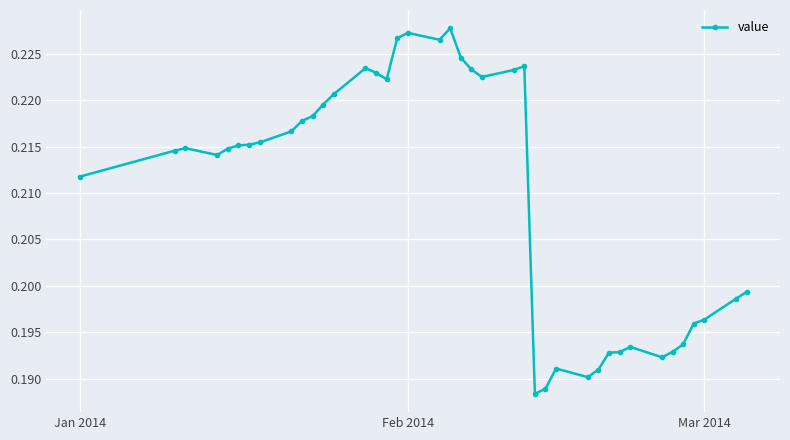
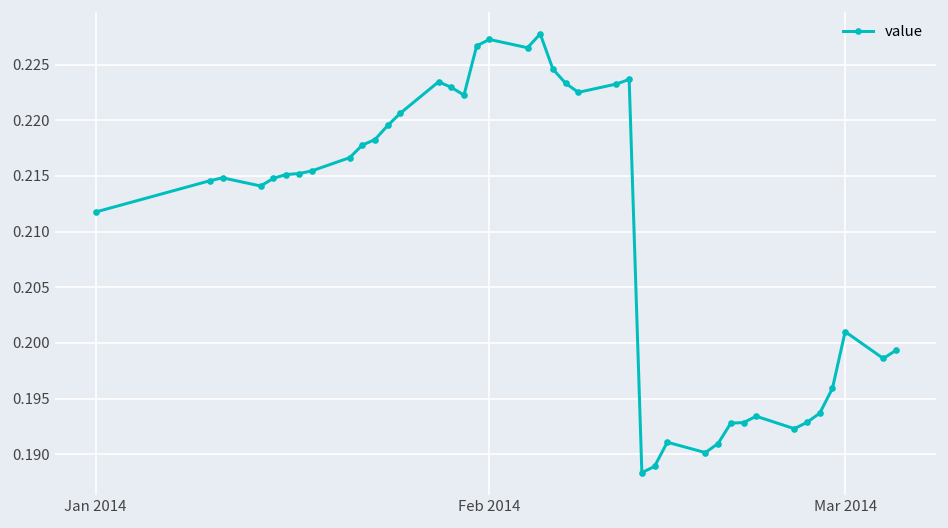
Mar 2014: 0.196 -> 0.201
